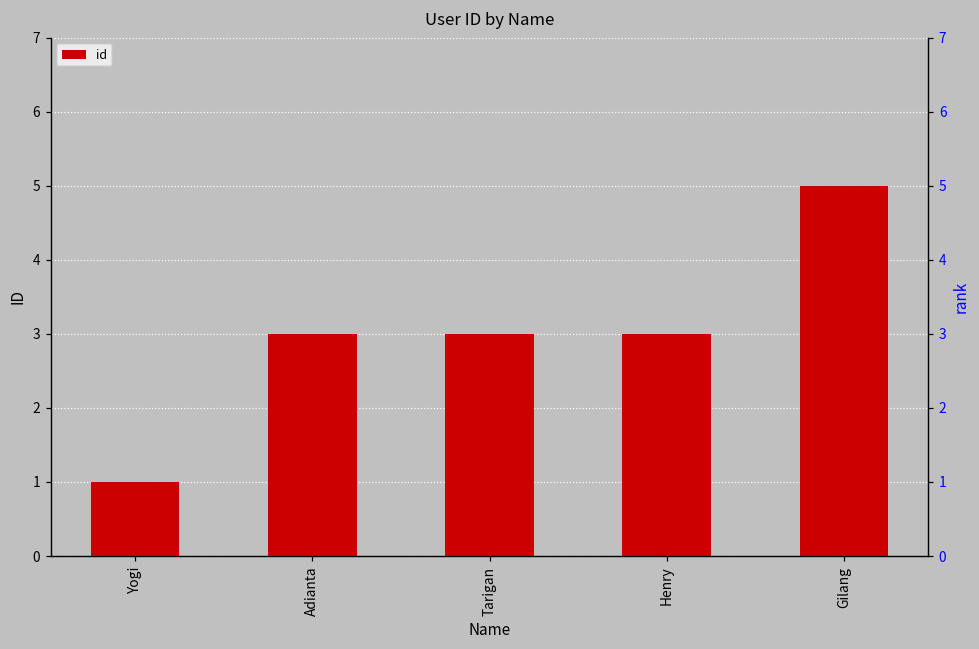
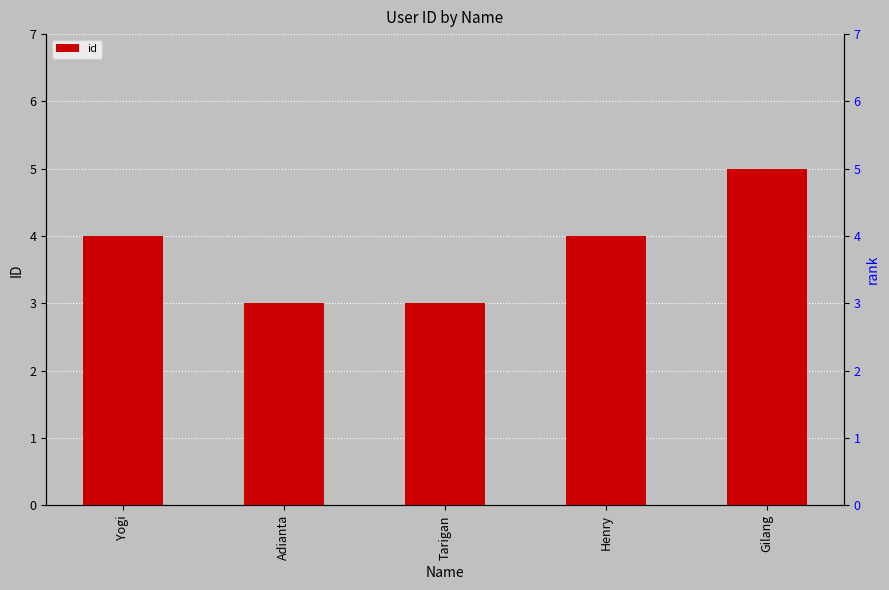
Yogi: 1 -> 4
Henry: 3 -> 4
